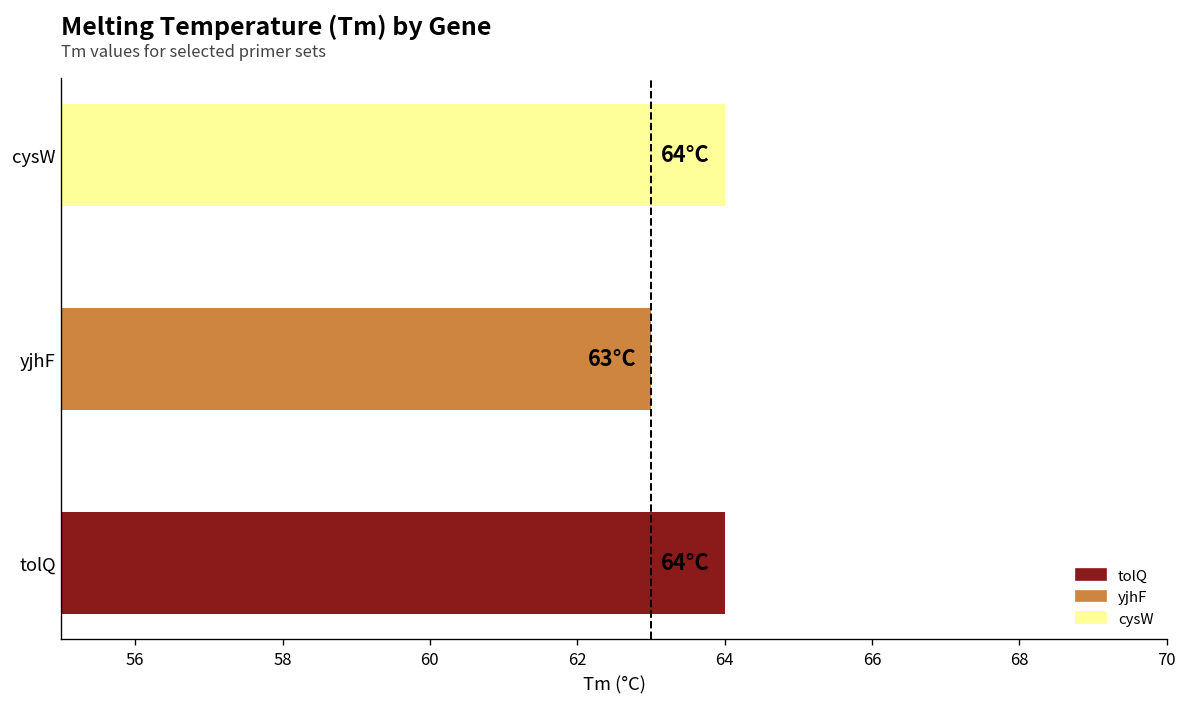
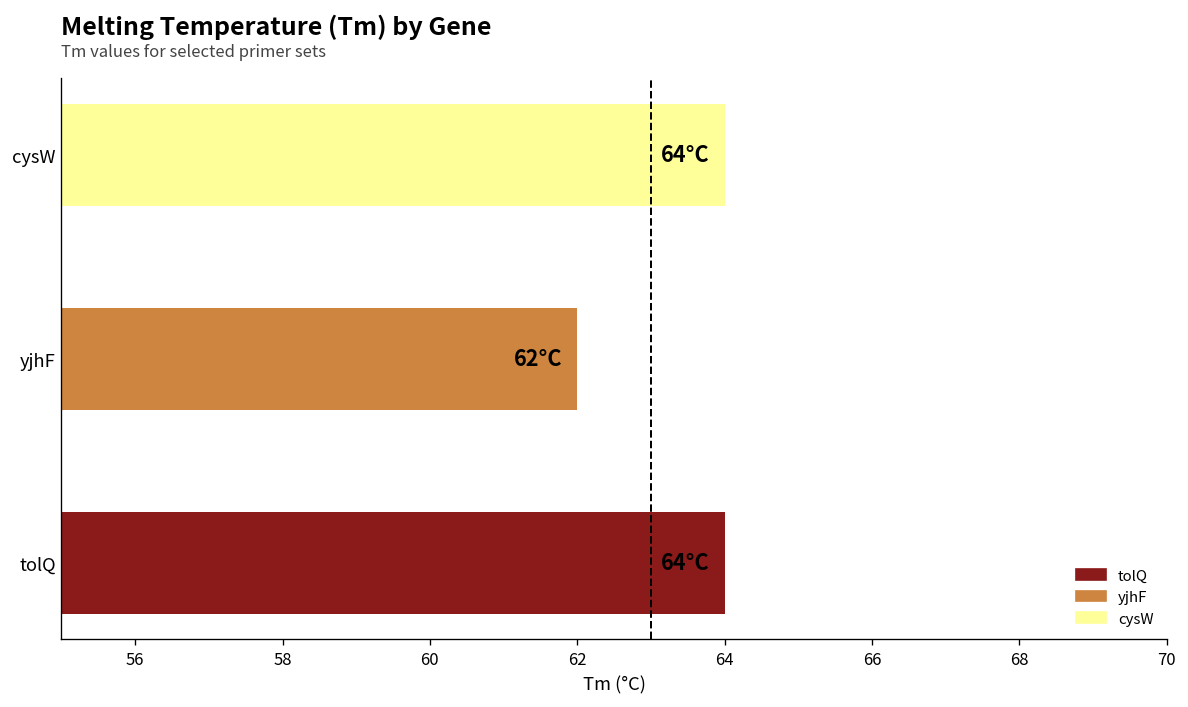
yjhF: 63°C -> 62°C
